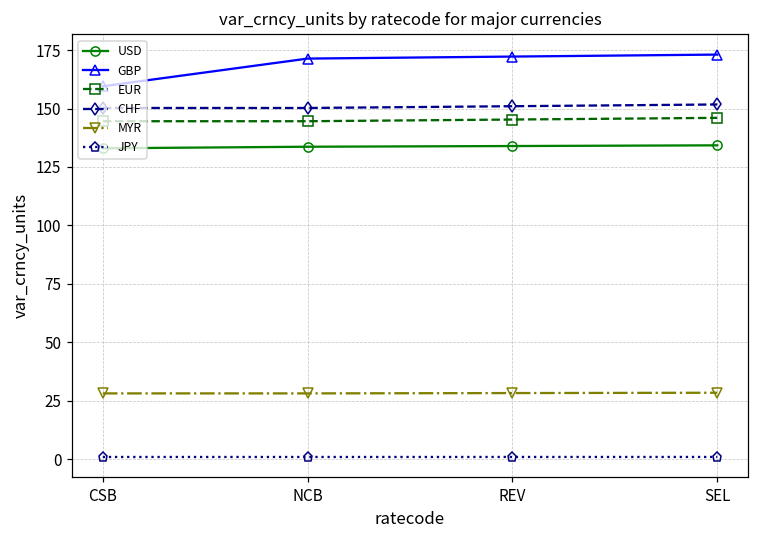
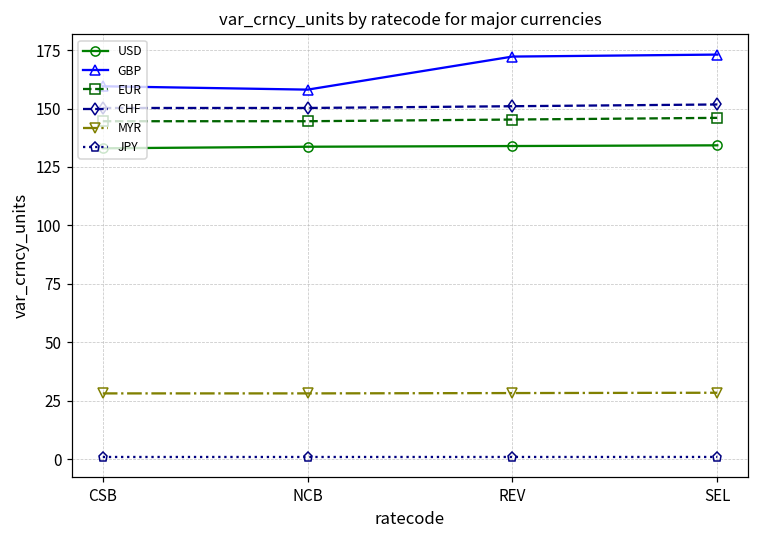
GBP, NCB: 171 -> 158
